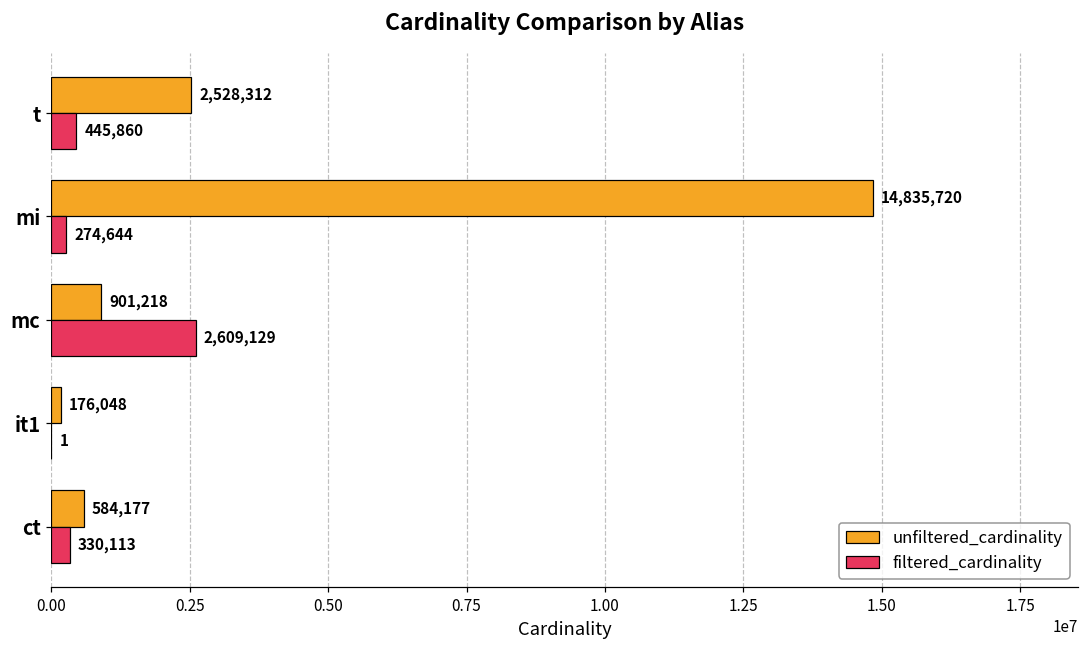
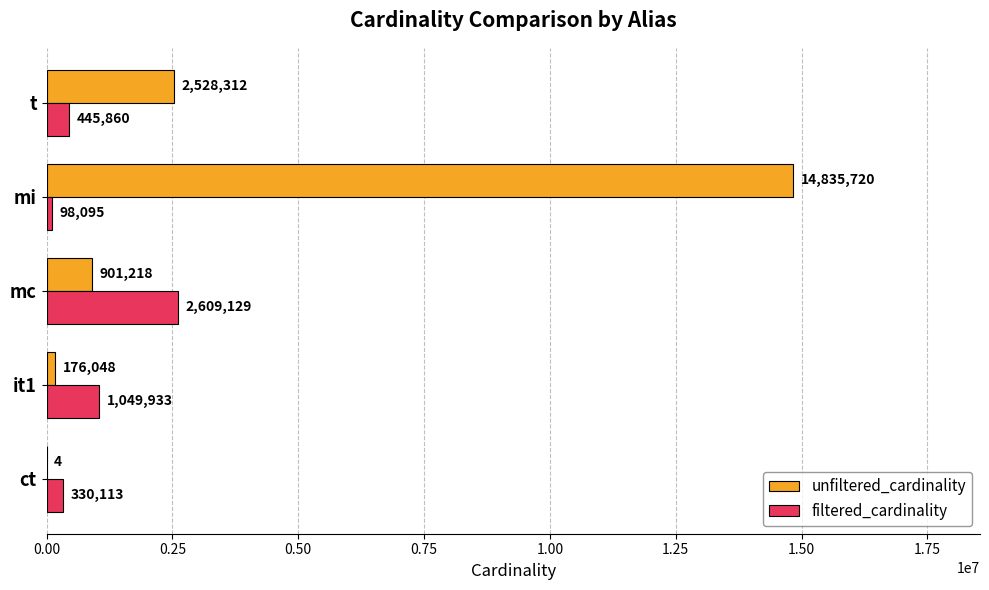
filtered_cardinality, mi: 274,644 -> 98,095
filtered_cardinality, it1: 1 -> 1,049,933
unfiltered_cardinality, ct: 584,177 -> 4
